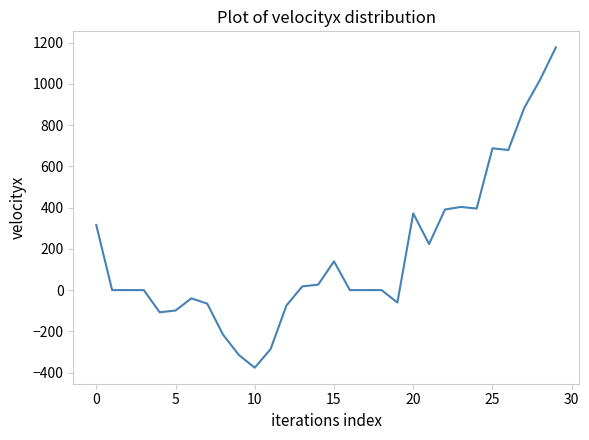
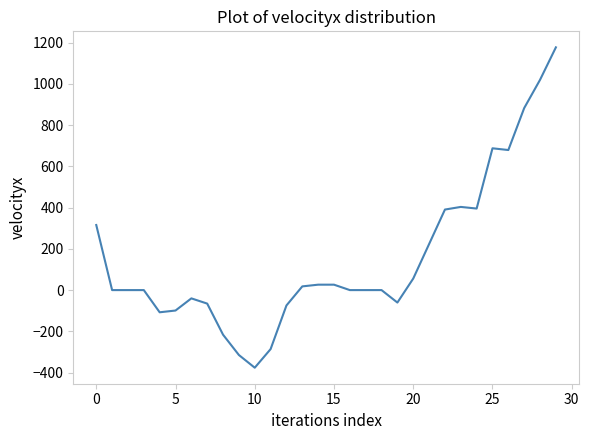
15: 140 -> 30
20: 370 -> 60
